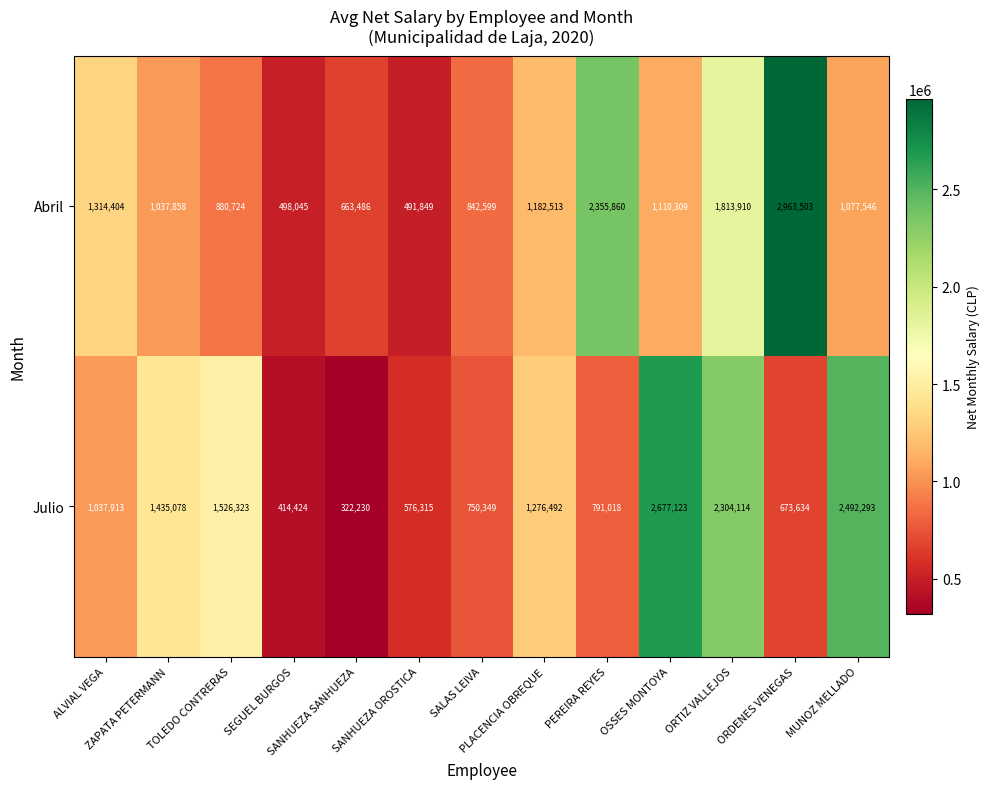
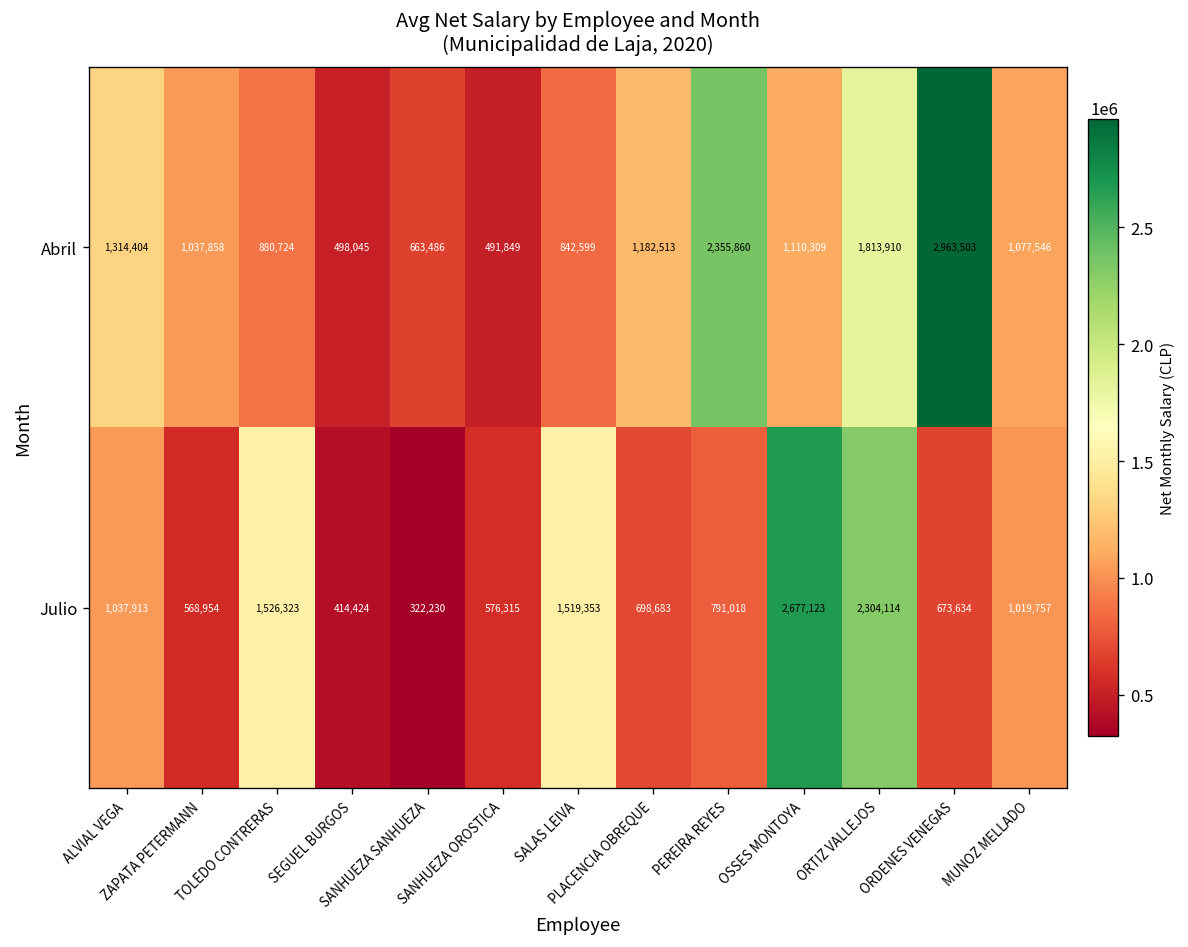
Julio, ZAPATA PETERMANN: 1,435,078 -> 568,954
Julio, SALAS LEIVA: 750,349 -> 1,519,353
Julio, PLACENCIA OBREQUE: 1,276,492 -> 698,683
Julio, MUNOZ MELLADO: 2,492,293 -> 1,019,757
